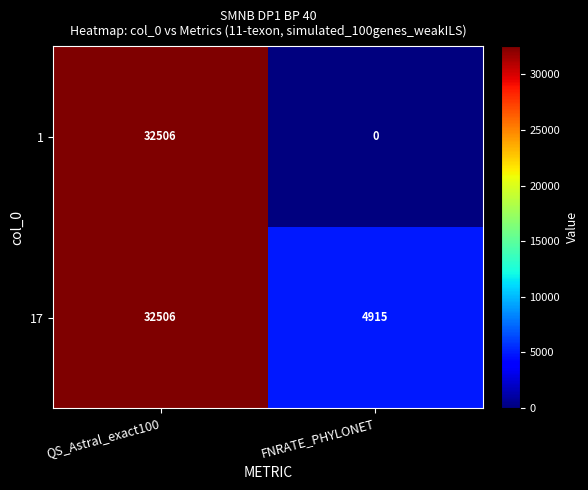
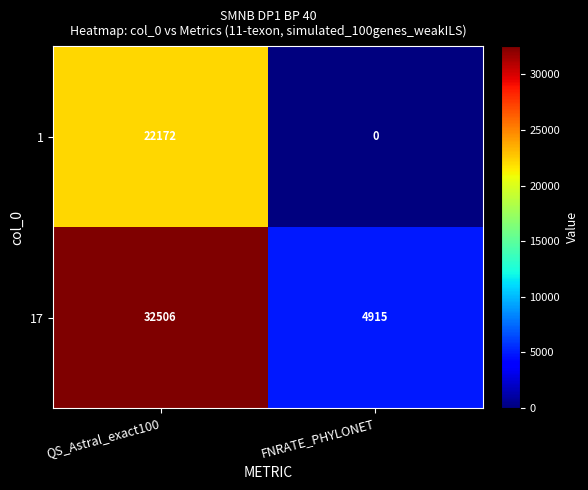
1, QS_Astral_exact100: 32506 -> 22172
